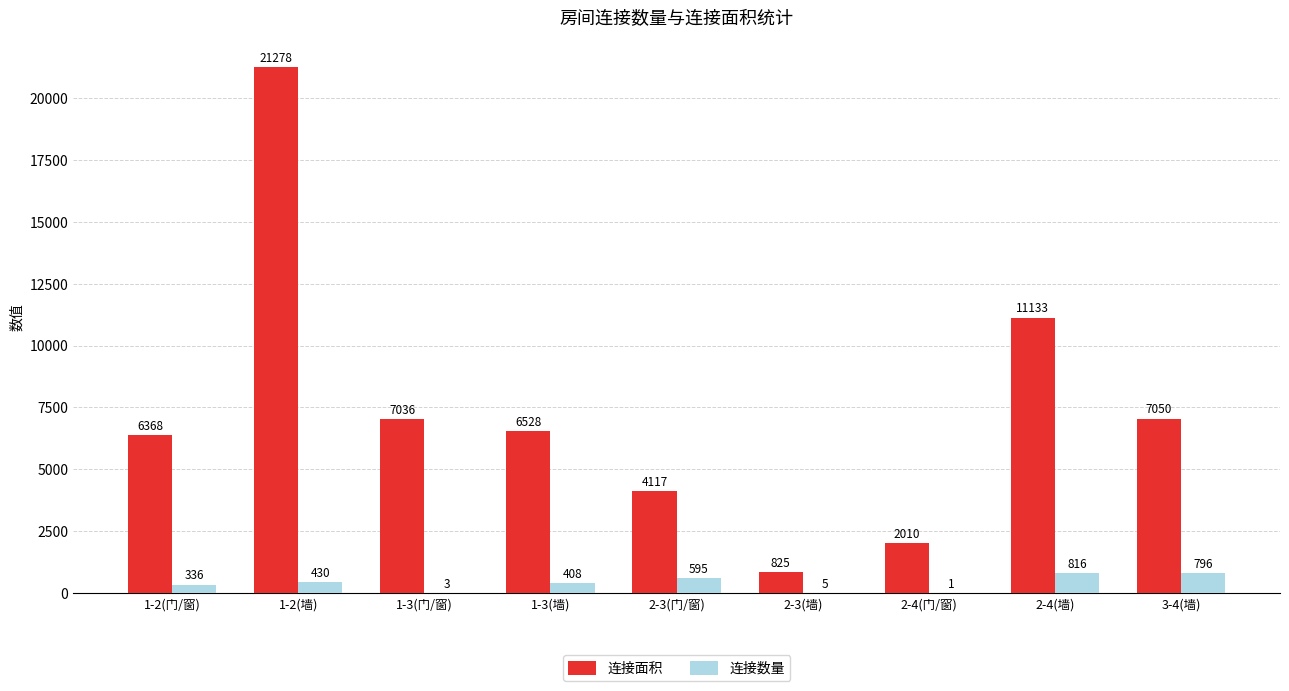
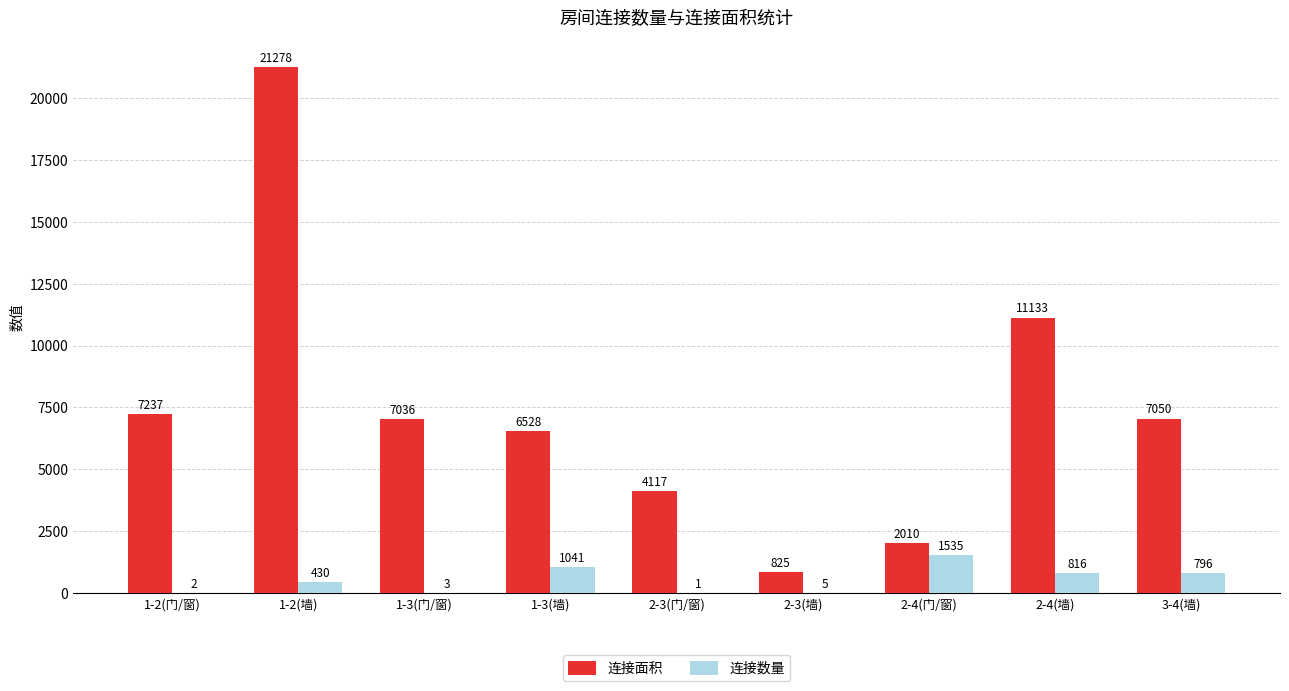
连接面积, 1-2(门/窗): 6368 -> 7237
连接数量, 1-2(门/窗): 336 -> 2
连接数量, 1-3(墙): 408 -> 1041
连接数量, 2-3(门/窗): 595 -> 1
连接数量, 2-4(门/窗): 1 -> 1535
